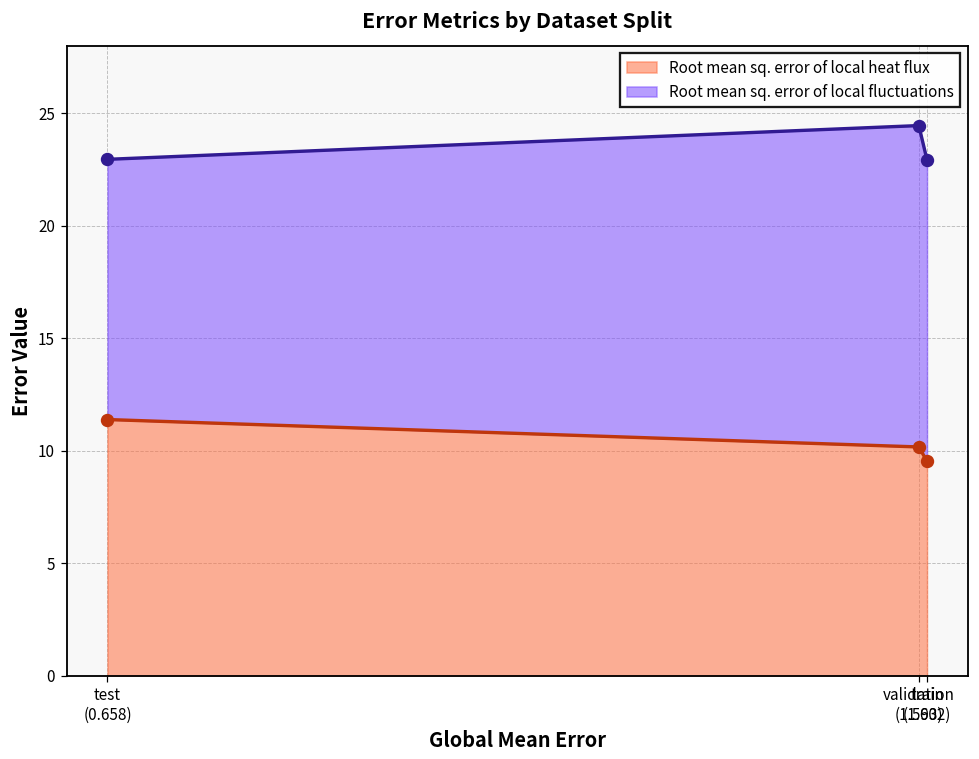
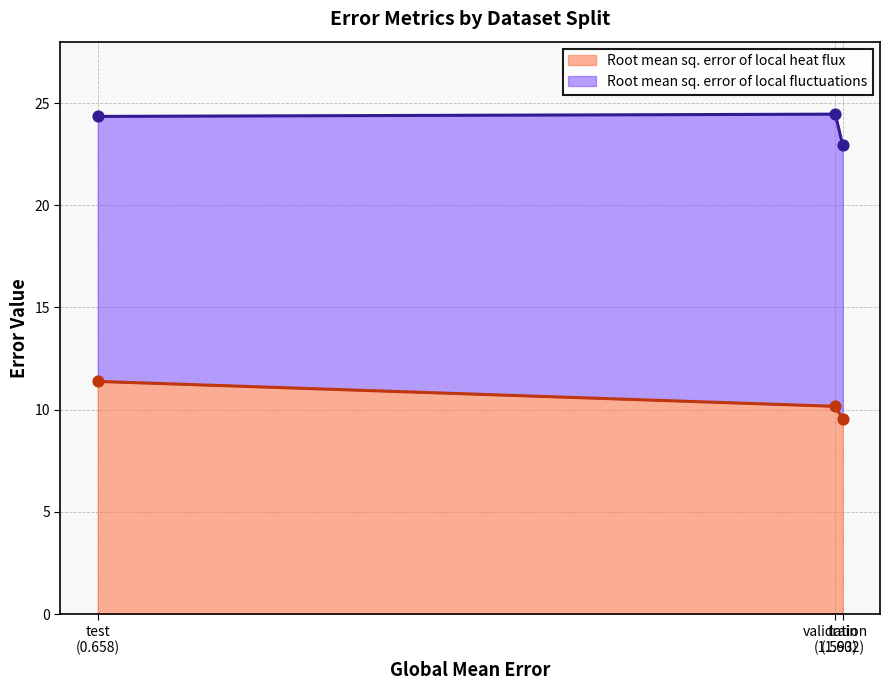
Root mean sq. error of local fluctuations, test (0.658): 23.0 -> 24.3
